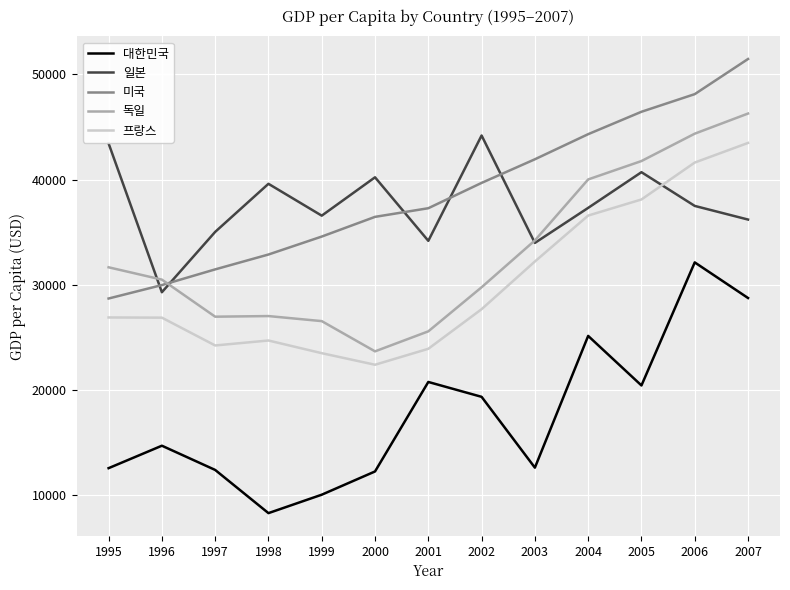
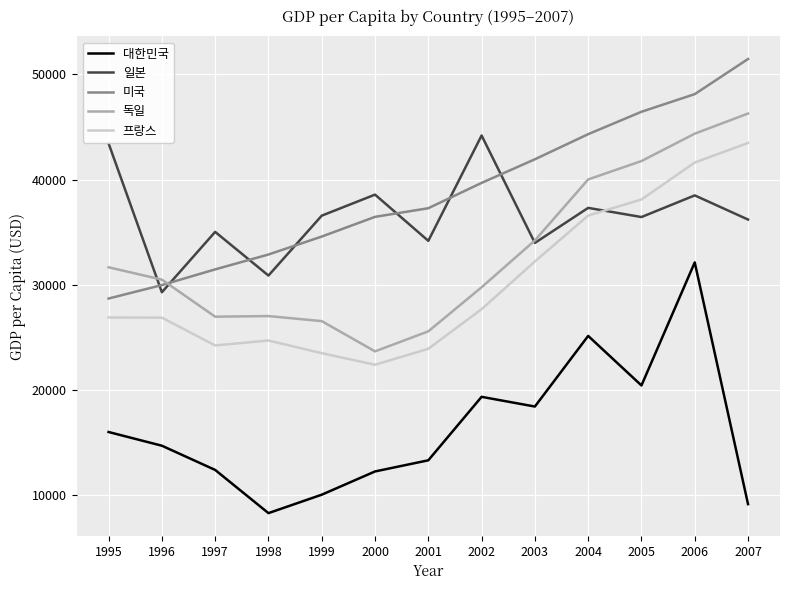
대한민국, 1995: 12600 -> 16000
일본, 1998: 39600 -> 30900
일본, 2000: 40200 -> 38600
대한민국, 2001: 20800 -> 13300
대한민국, 2003: 12600 -> 18400
일본, 2005: 40700 -> 36400
일본, 2006: 37500 -> 38500
대한민국, 2007: 28700 -> 9200
